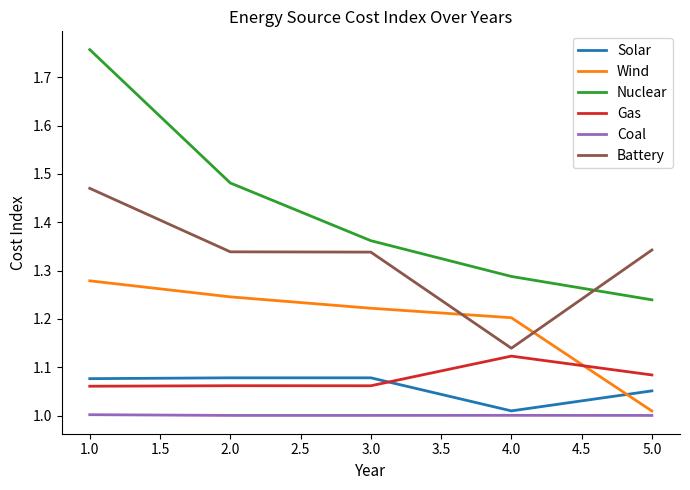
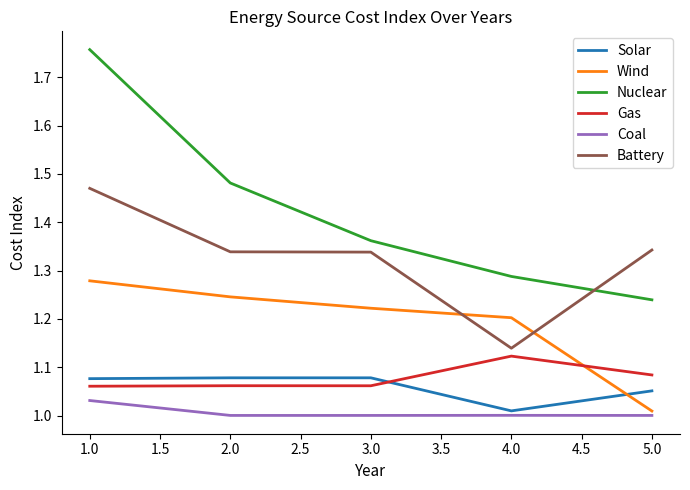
Coal, 1.0: 1.00 -> 1.03
